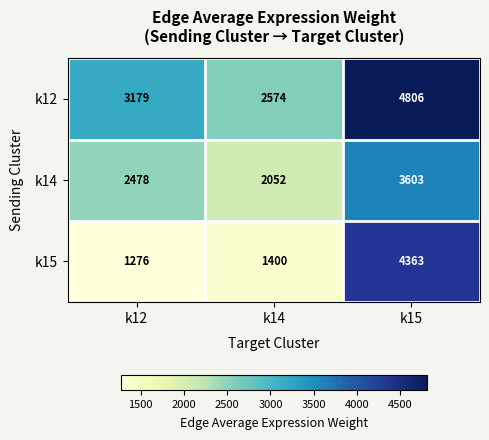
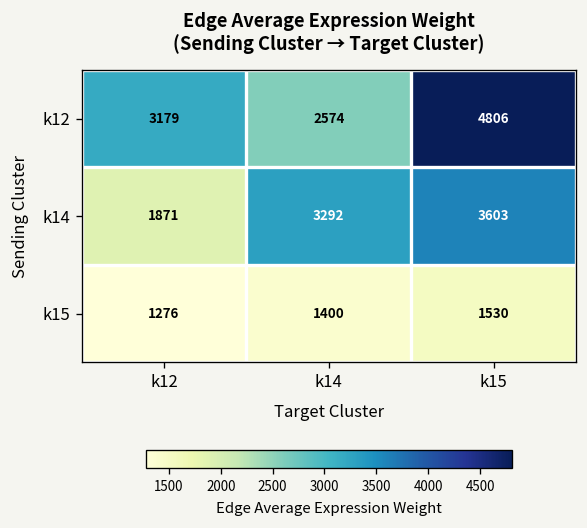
k14, k12: 2478 -> 1871
k14, k14: 2052 -> 3292
k15, k15: 4363 -> 1530
